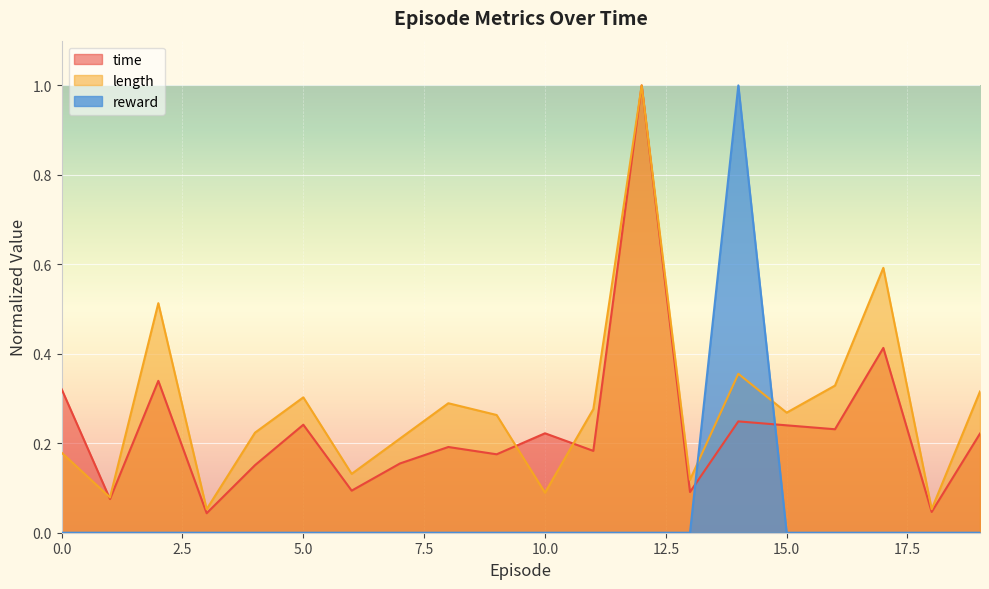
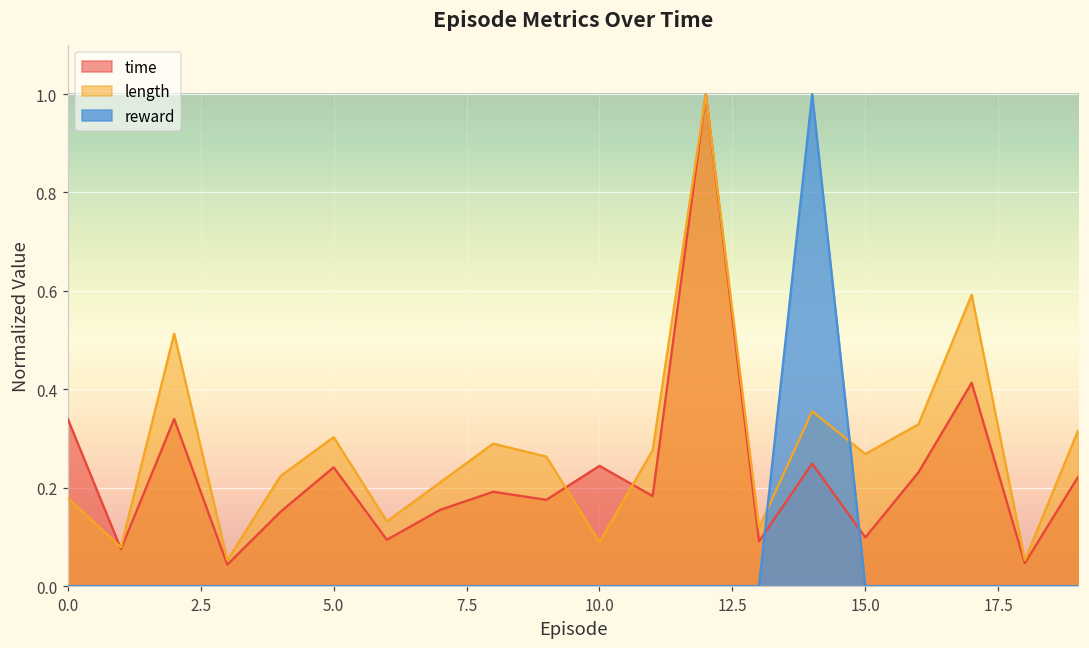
time, 0.0: 0.32 -> 0.34
time, 10.0: 0.22 -> 0.24
time, 15.0: 0.24 -> 0.10
